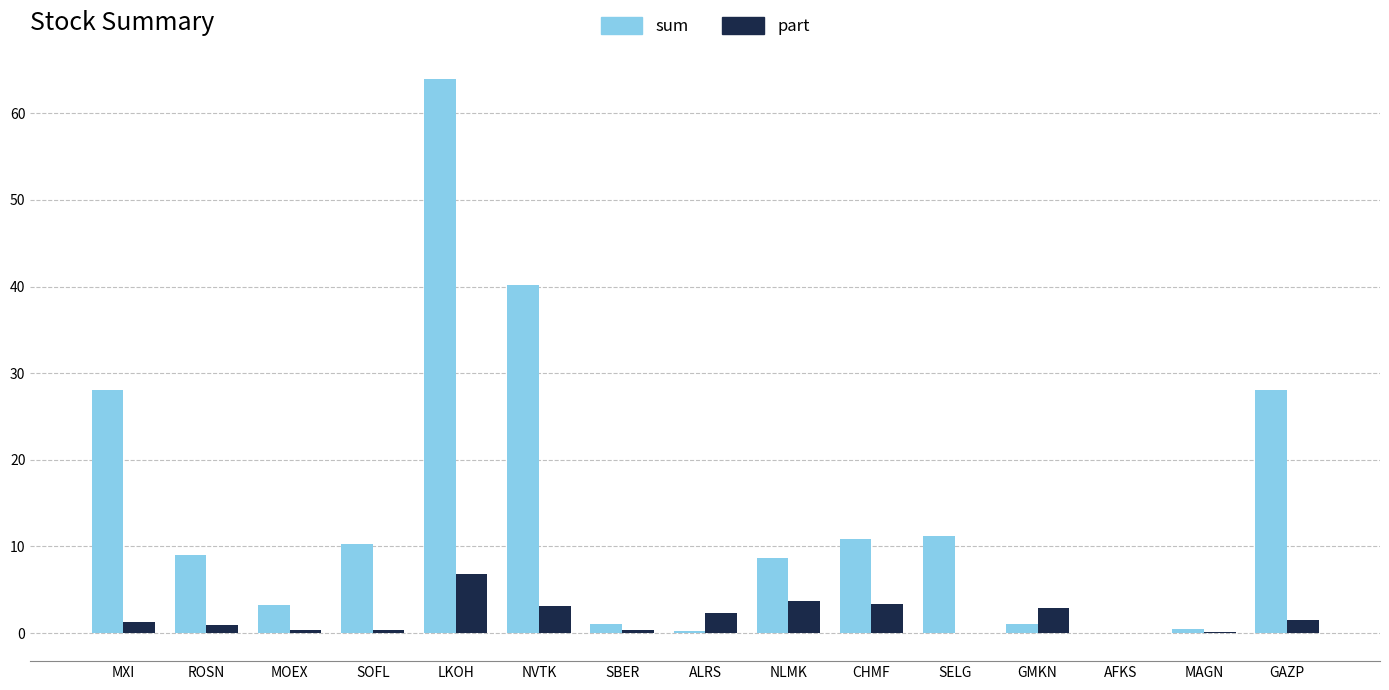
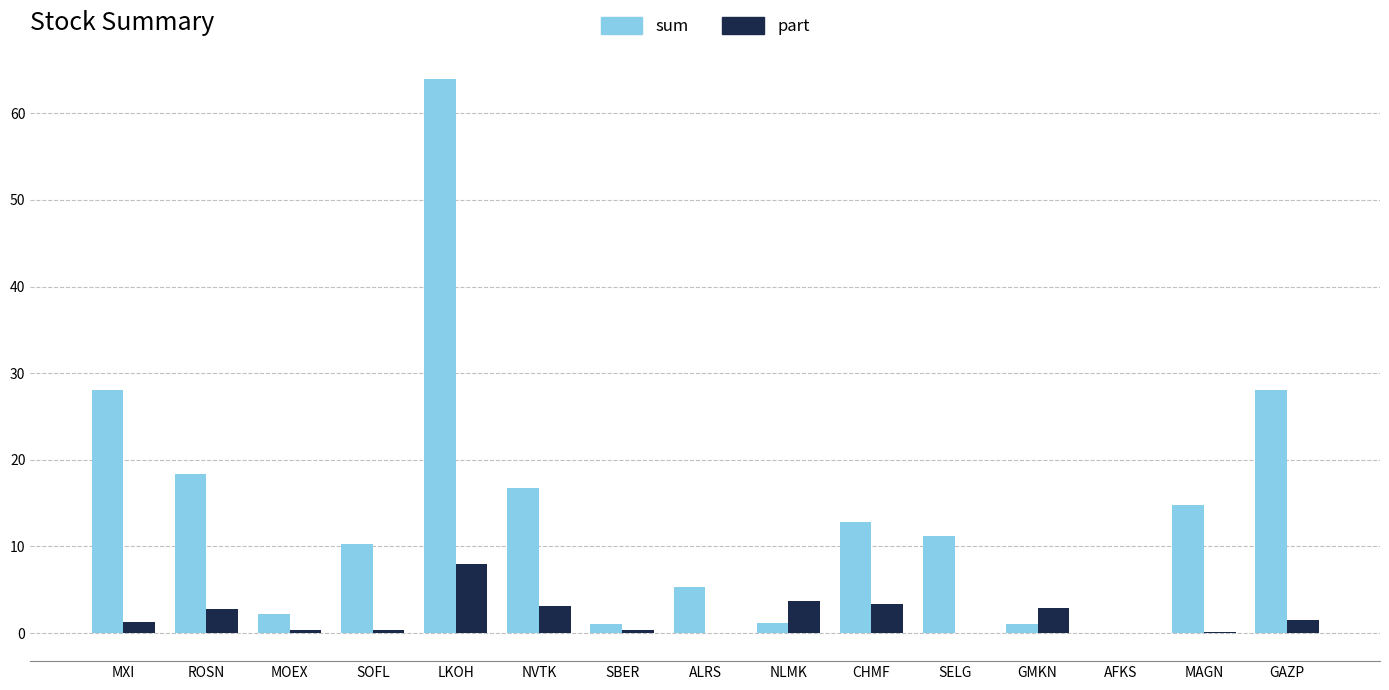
sum, ROSN: 9 -> 18
part, ROSN: 1 -> 3
sum, MOEX: 3 -> 2
part, LKOH: 7 -> 8
sum, NVTK: 40 -> 17
sum, ALRS: 0 -> 5
part, ALRS: 2 -> 0
sum, NLMK: 9 -> 1
sum, CHMF: 11 -> 13
sum, MAGN: 0 -> 15
